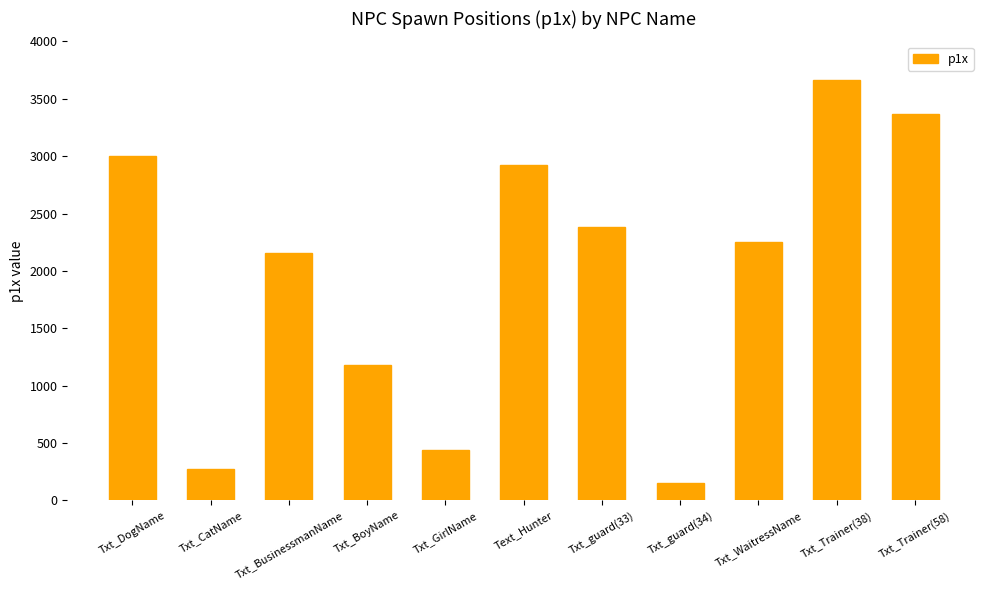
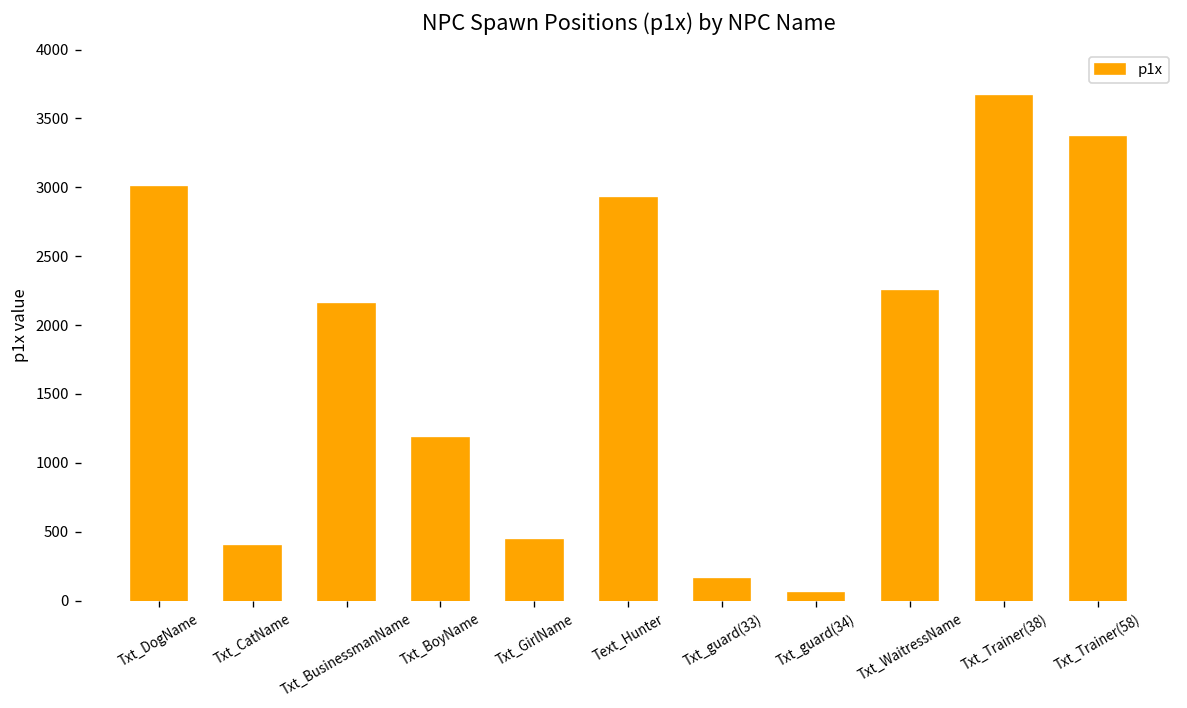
Txt_CatName: 270 -> 400
Txt_guard(33): 2380 -> 160
Txt_guard(34): 160 -> 50
